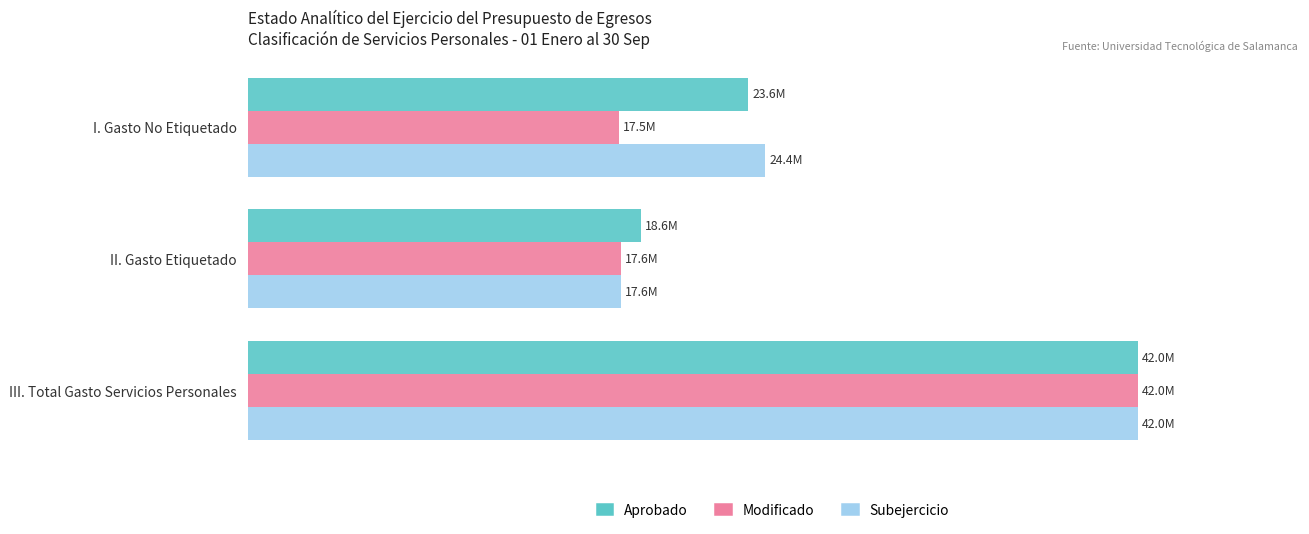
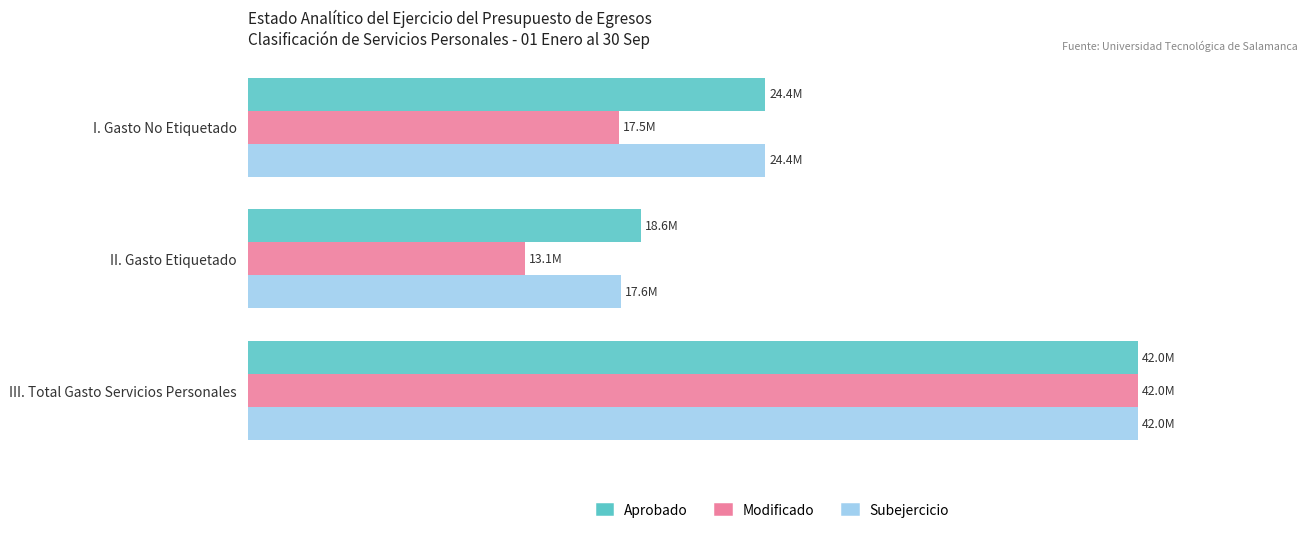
Aprobado, I. Gasto No Etiquetado: 23.6M -> 24.4M
Modificado, II. Gasto Etiquetado: 17.6M -> 13.1M
